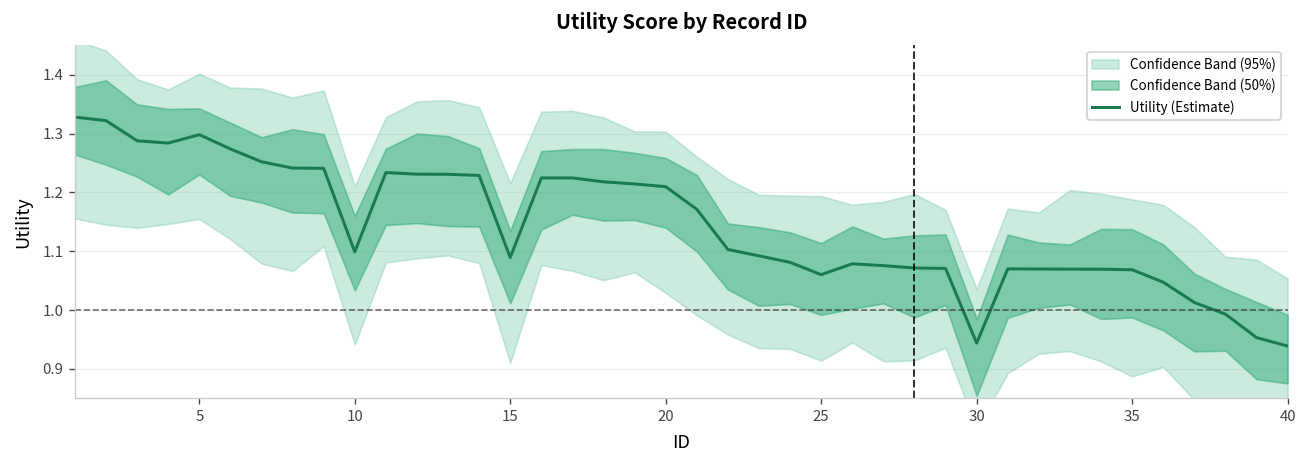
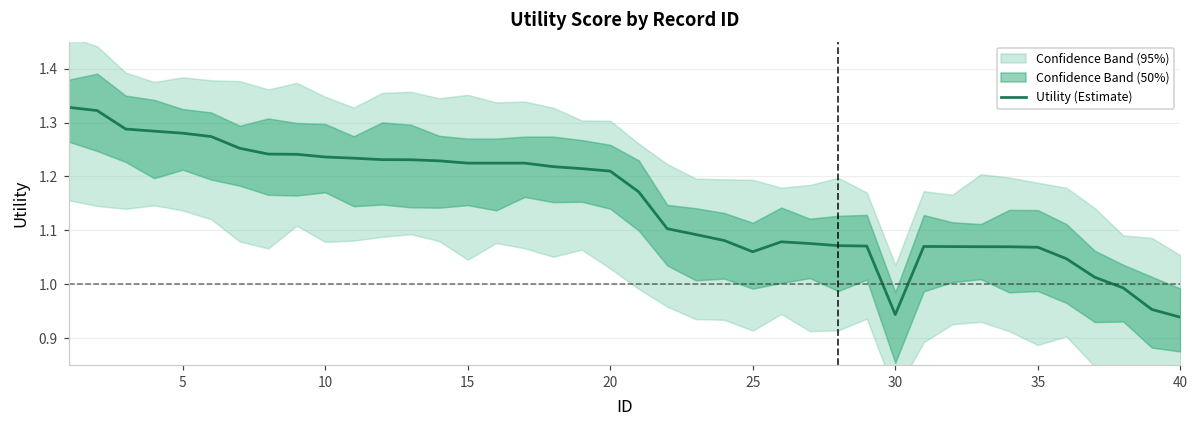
Utility (Estimate), 5: 1.30 -> 1.28
Utility (Estimate), 10: 1.10 -> 1.24
Utility (Estimate), 15: 1.09 -> 1.22
